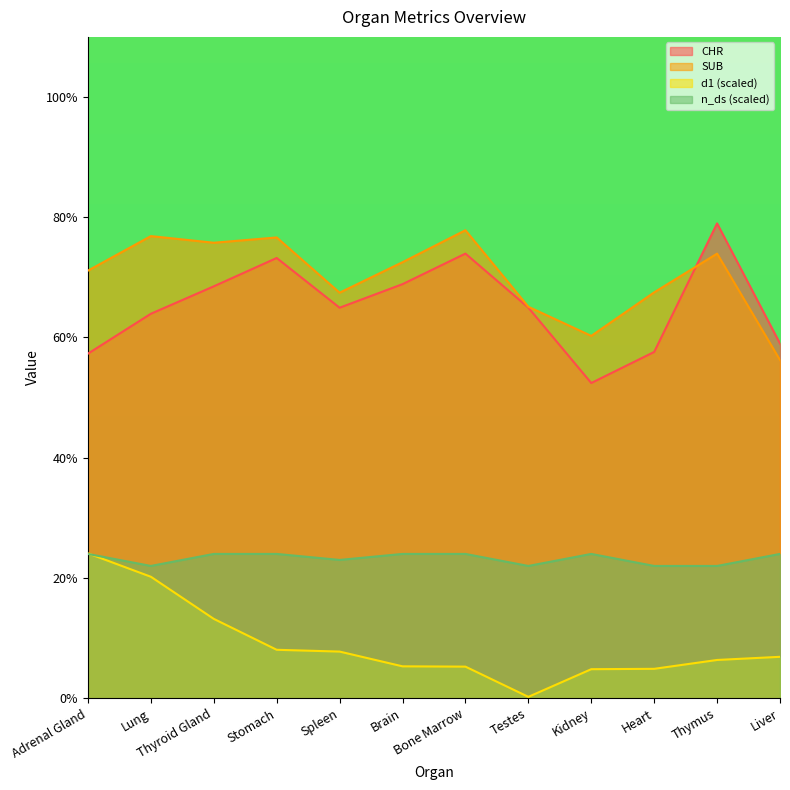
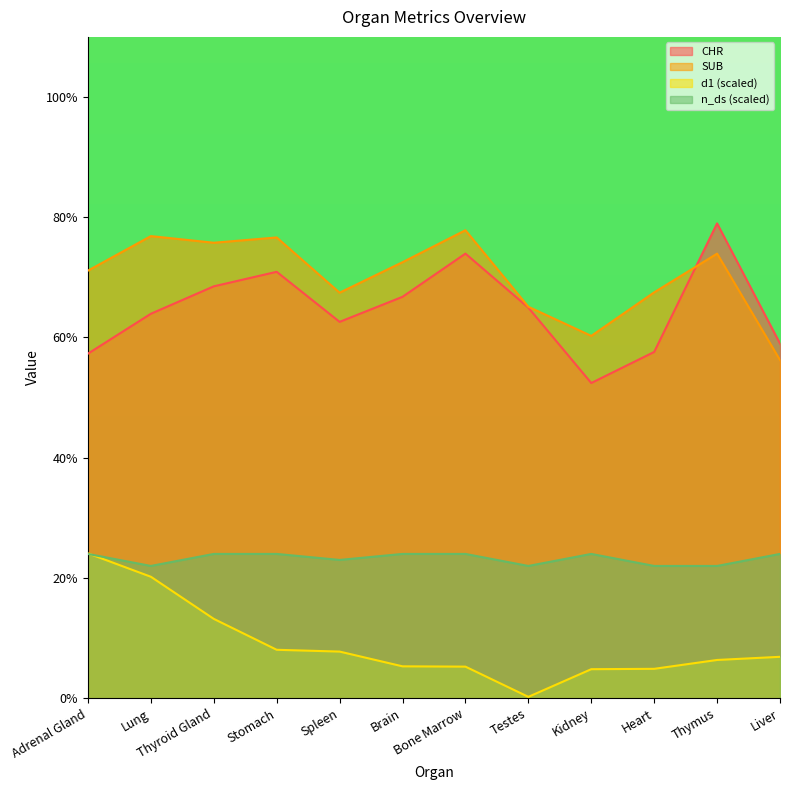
CHR, Stomach: 73% -> 71%
CHR, Spleen: 65% -> 63%
CHR, Brain: 69% -> 67%
